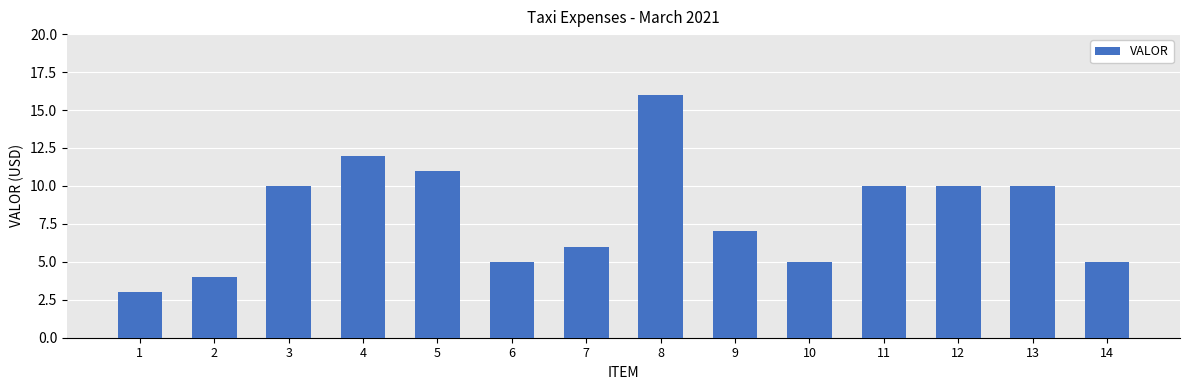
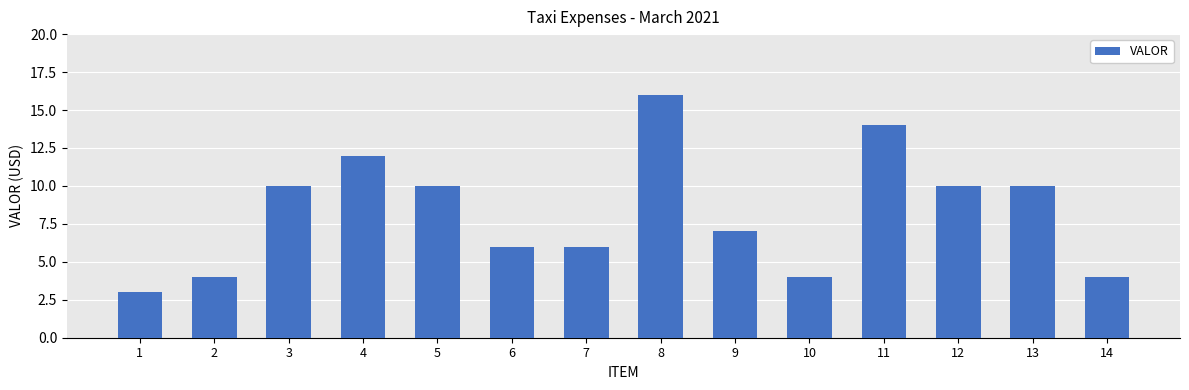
5: 11 -> 10
6: 5 -> 6
10: 5 -> 4
11: 10 -> 14
14: 5 -> 4
